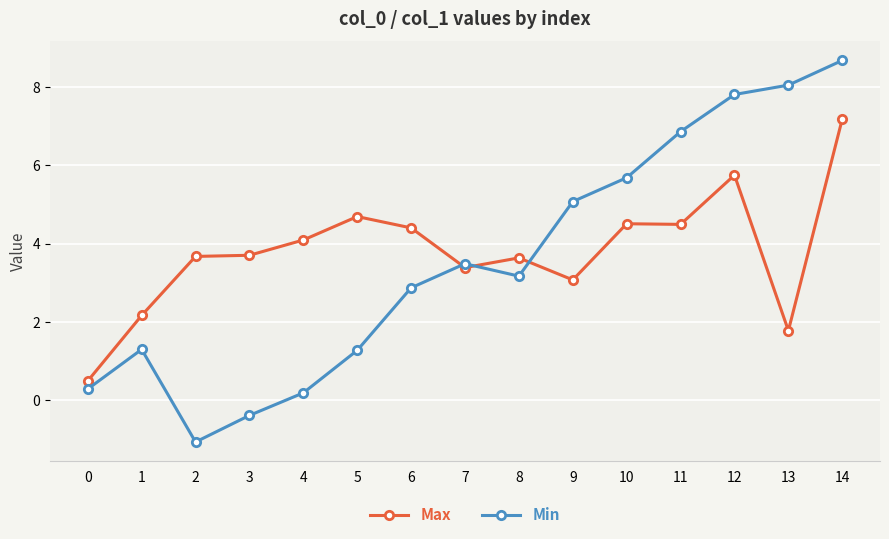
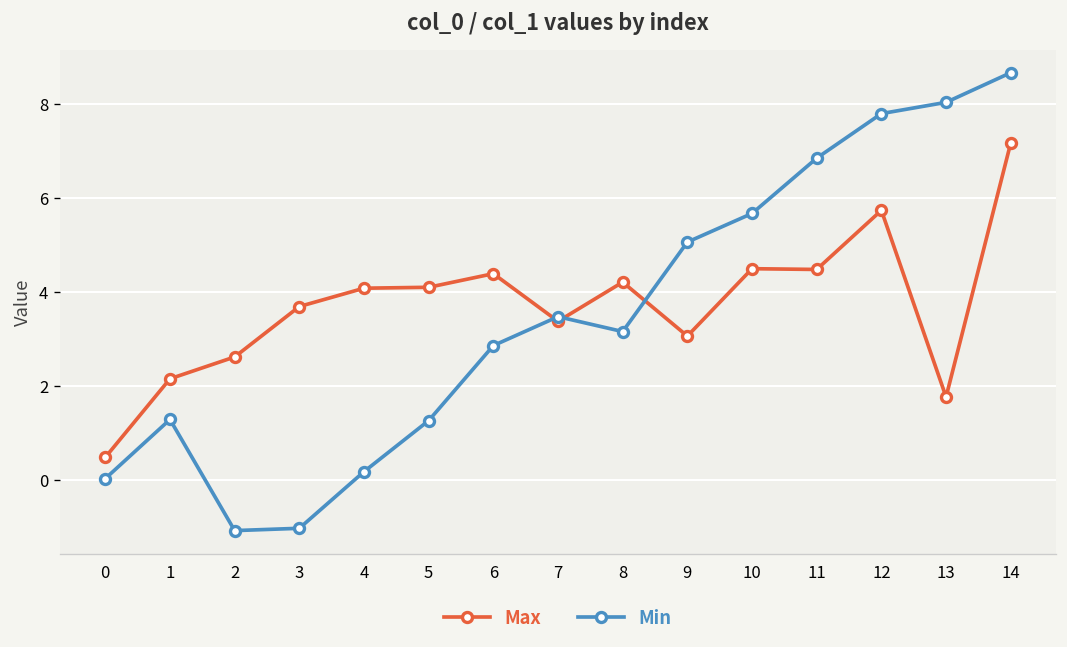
Min, 0: 0.3 -> 0.0
Max, 2: 3.7 -> 2.6
Min, 3: -0.4 -> -1.0
Max, 5: 4.7 -> 4.1
Max, 8: 3.6 -> 4.2
